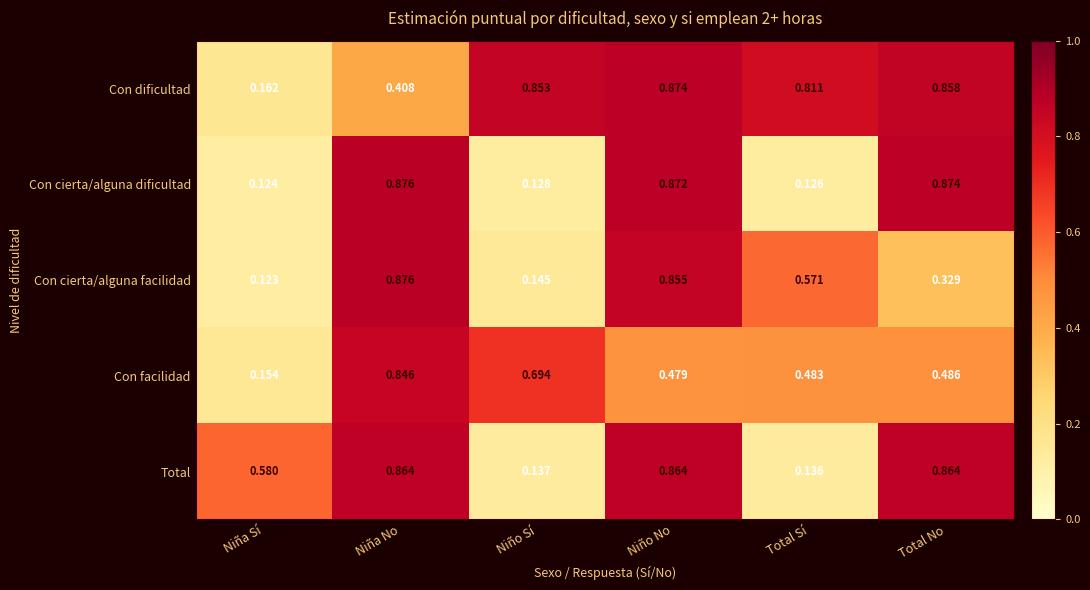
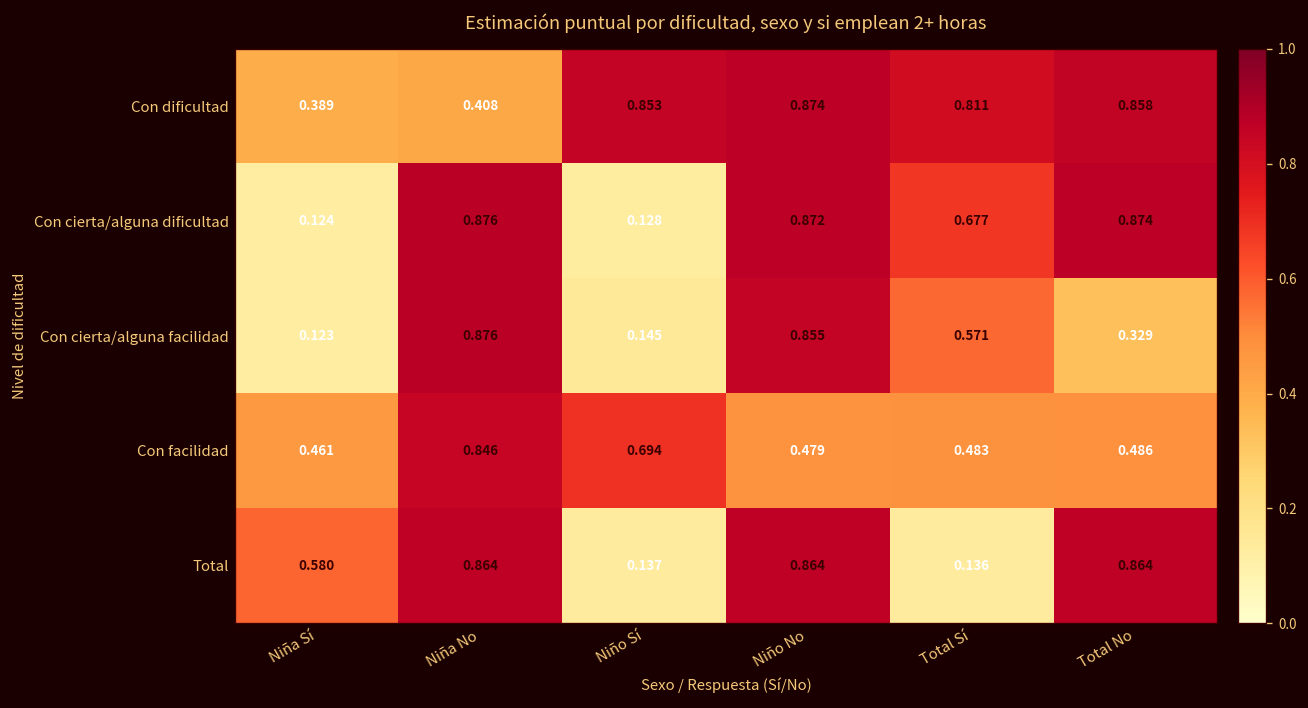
Con dificultad, Niña Sí: 0.162 -> 0.389
Con cierta/alguna dificultad, Total Sí: 0.126 -> 0.677
Con facilidad, Niña Sí: 0.154 -> 0.461
